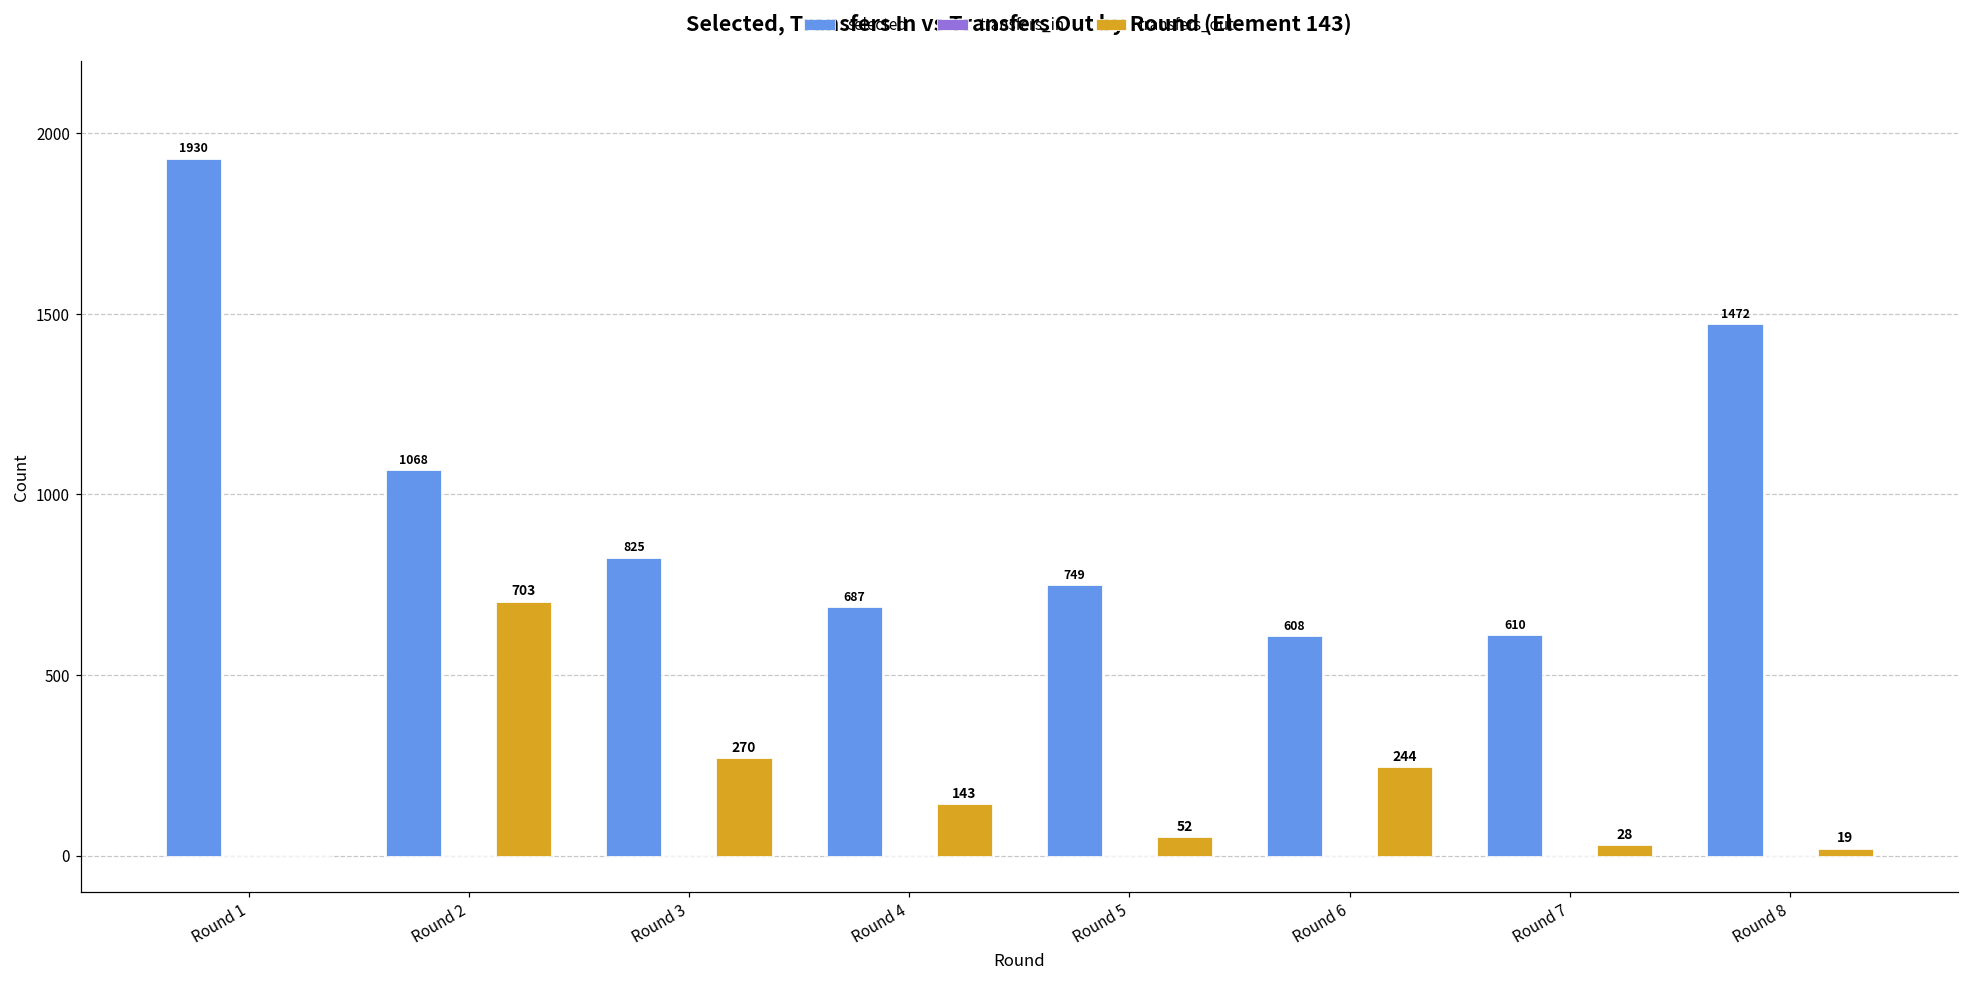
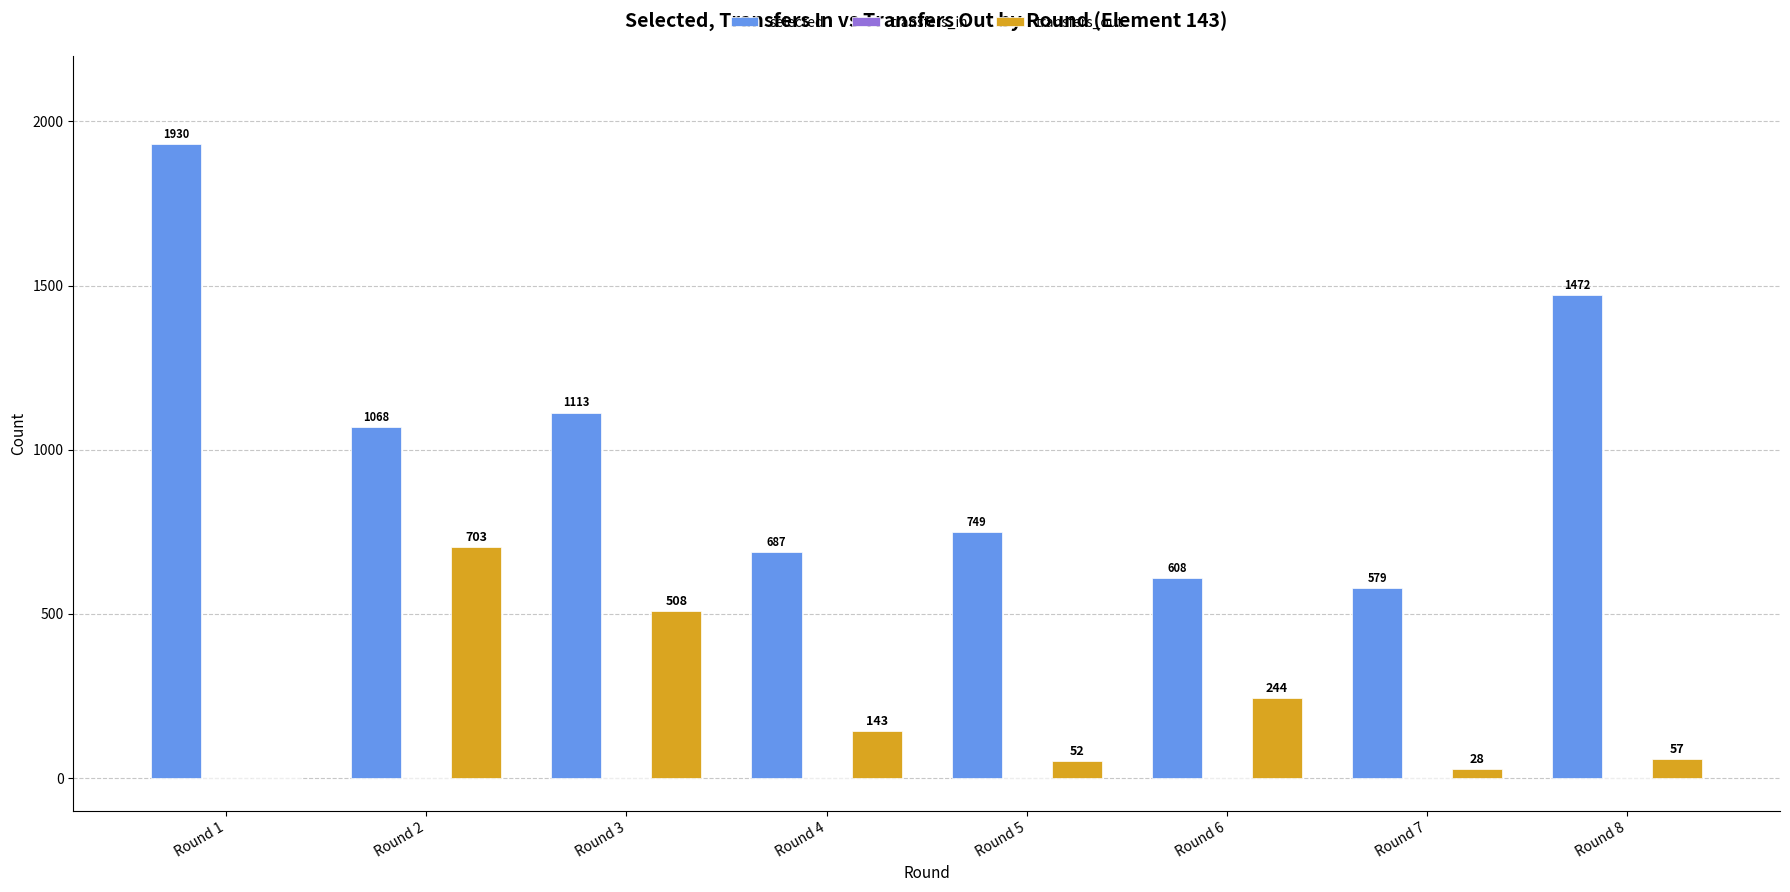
selected, Round 3: 825 -> 1113
transfers_out, Round 3: 270 -> 508
selected, Round 7: 610 -> 579
transfers_out, Round 8: 19 -> 57
